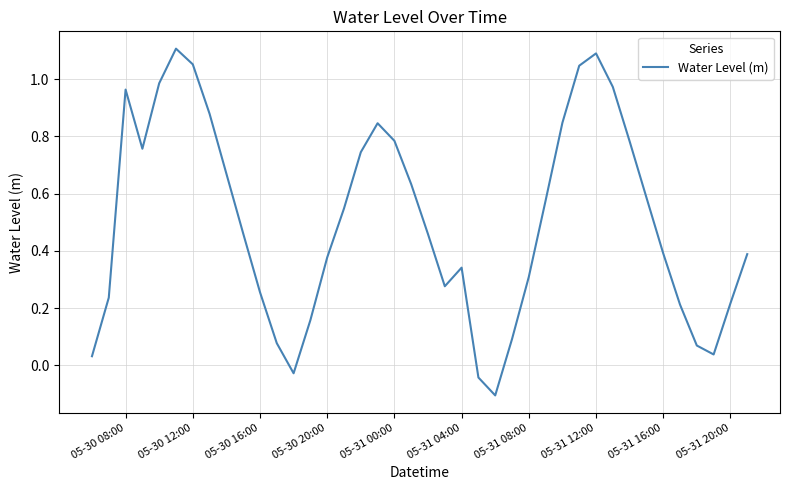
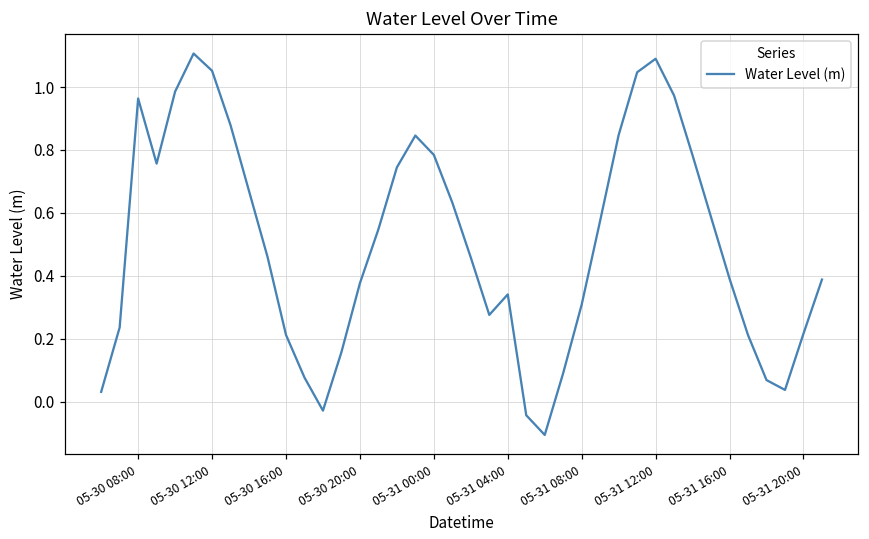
05-30 16:00: 0.26 -> 0.21
